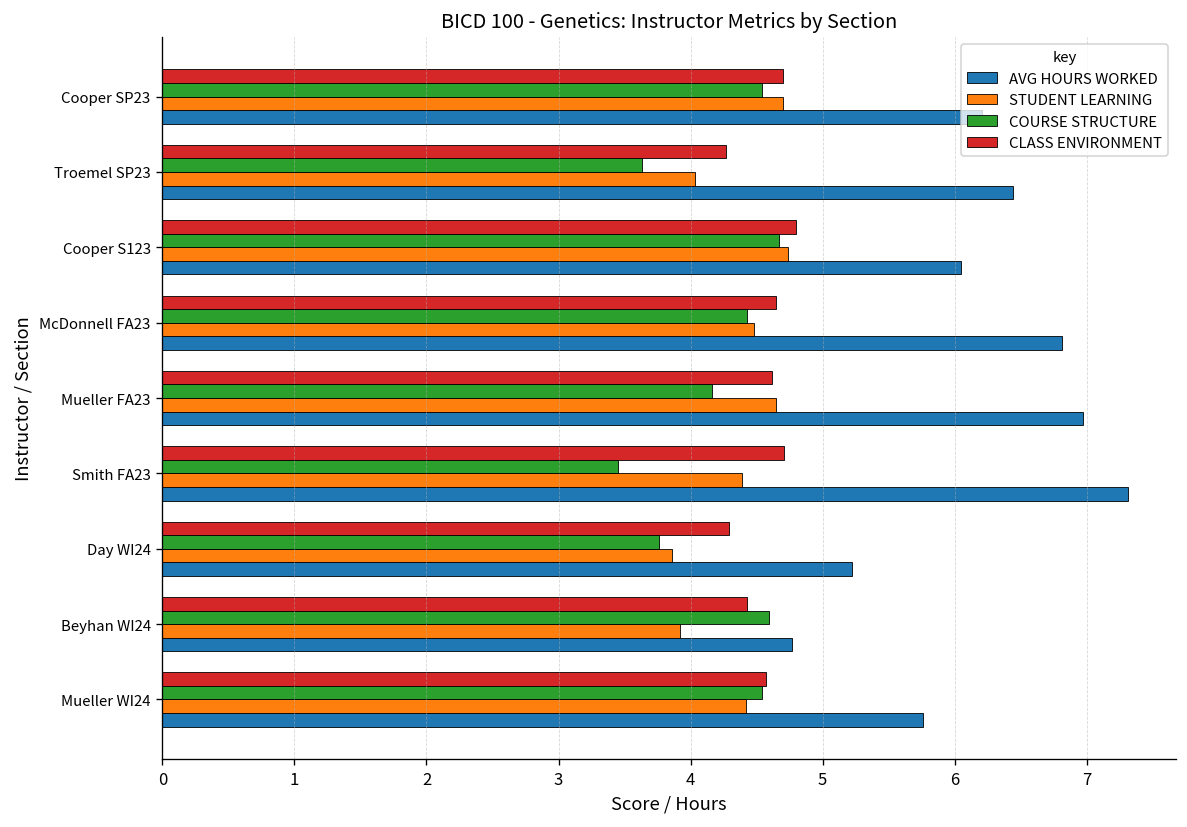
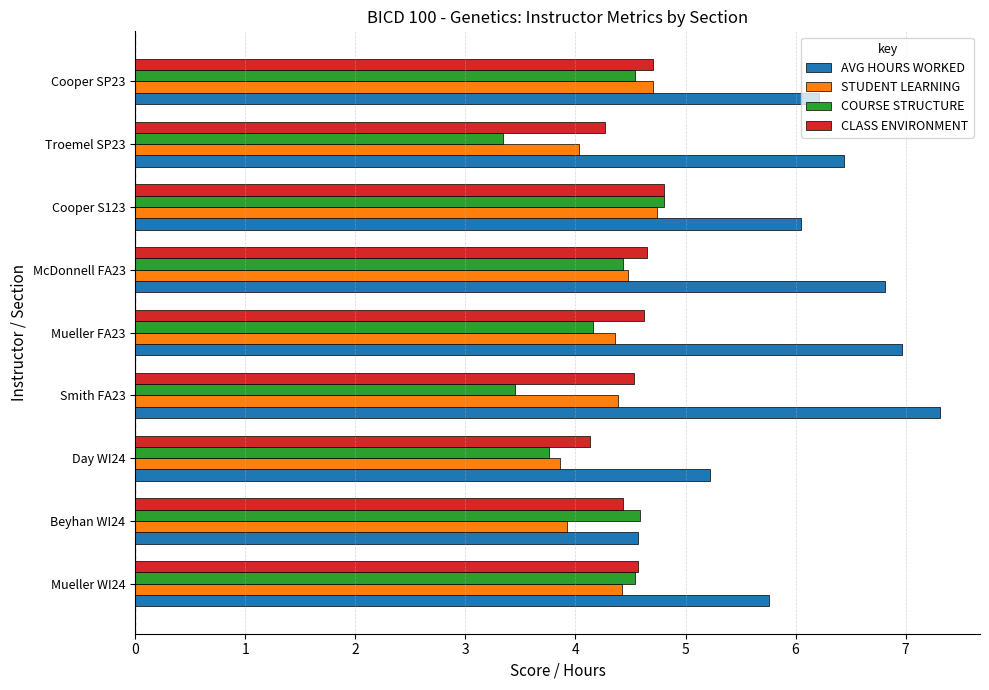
COURSE STRUCTURE, Troemel SP23: 3.63 -> 3.34
COURSE STRUCTURE, Cooper S123: 4.67 -> 4.80
STUDENT LEARNING, Mueller FA23: 4.65 -> 4.36
CLASS ENVIRONMENT, Smith FA23: 4.71 -> 4.53
CLASS ENVIRONMENT, Day WI24: 4.29 -> 4.13
AVG HOURS WORKED, Beyhan WI24: 4.77 -> 4.57
